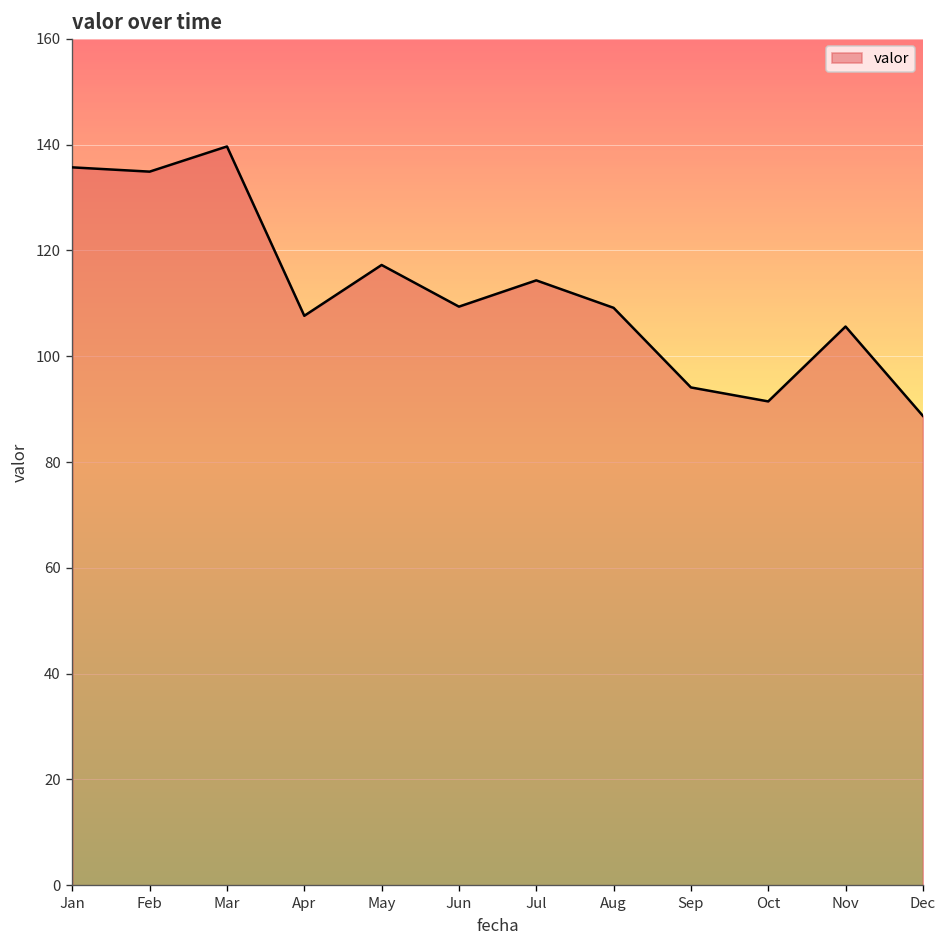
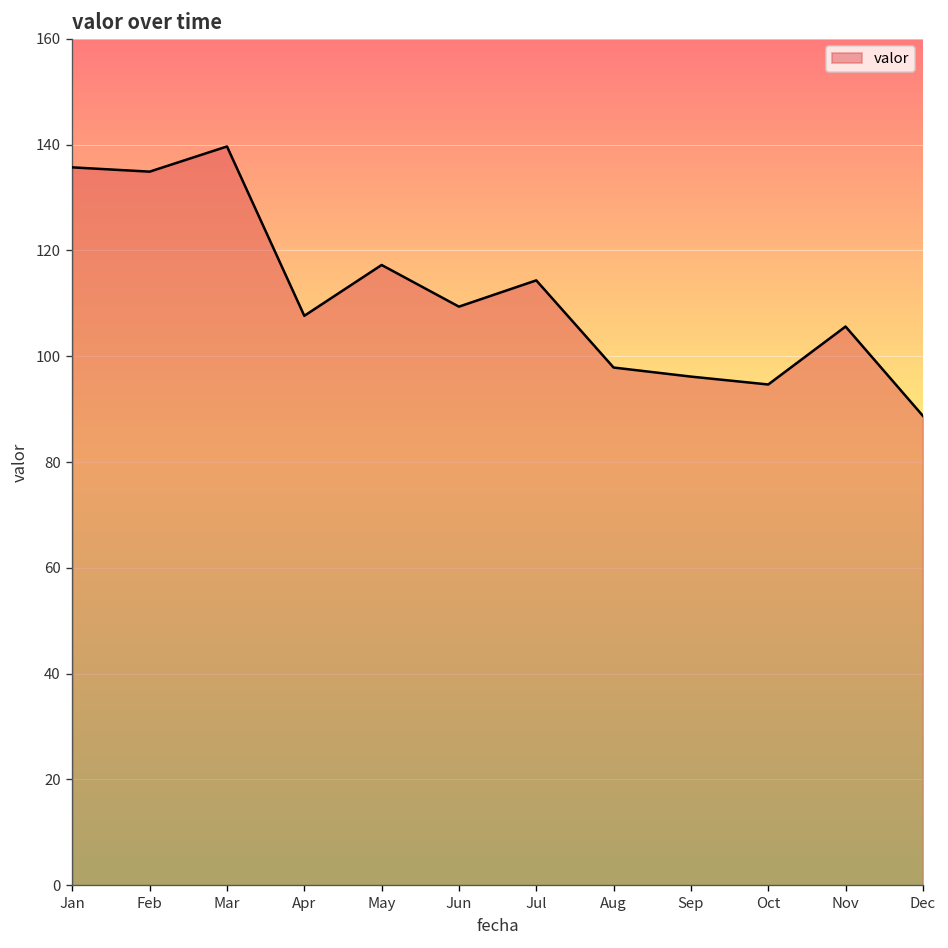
Aug: 109 -> 98
Sep: 94 -> 96
Oct: 91 -> 95
